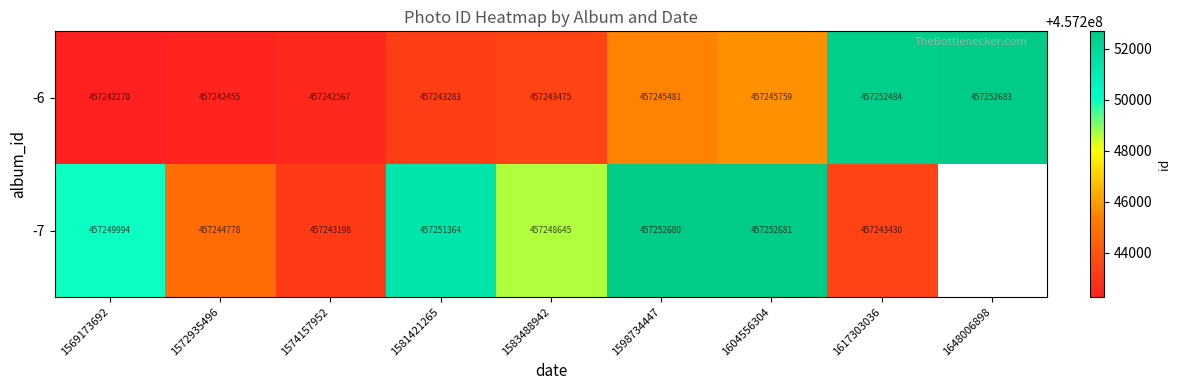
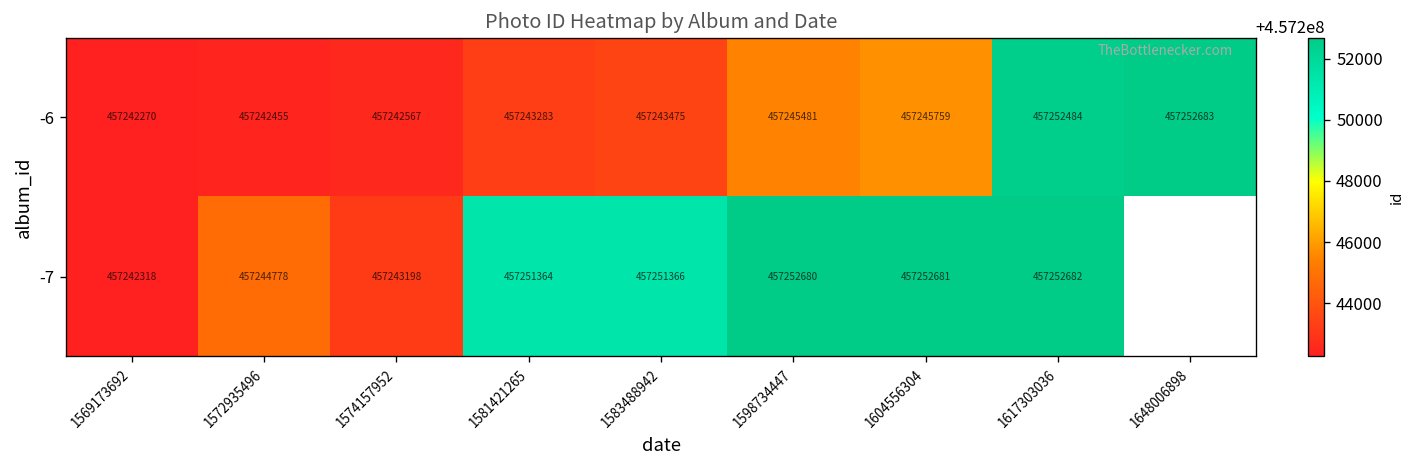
-7, 1569173692: 457249994 -> 457242318
-7, 1583488942: 457248645 -> 457251366
-7, 1617303036: 457243430 -> 457252682
